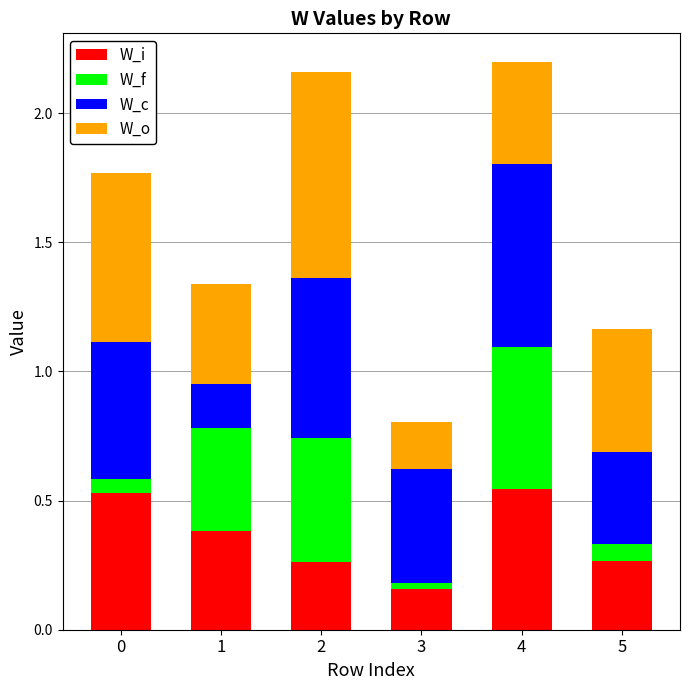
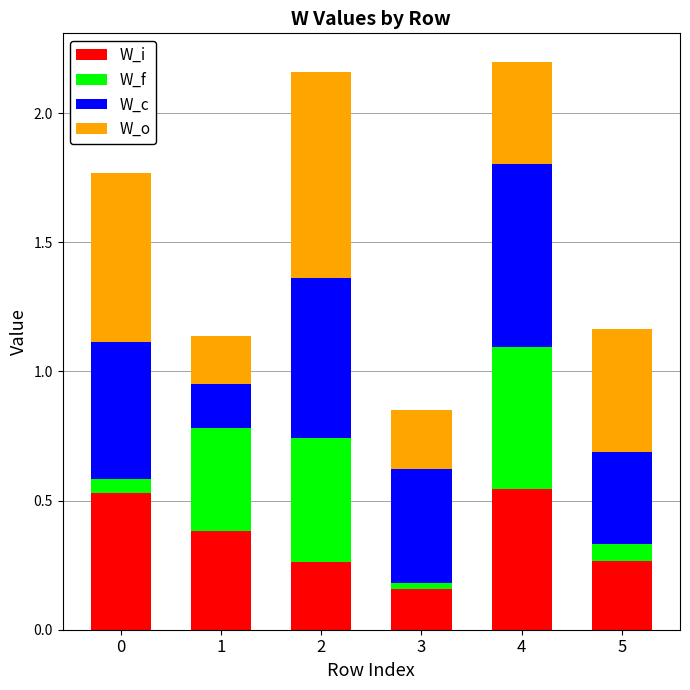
W_o, 1: 0.39 -> 0.19
W_o, 3: 0.18 -> 0.23
